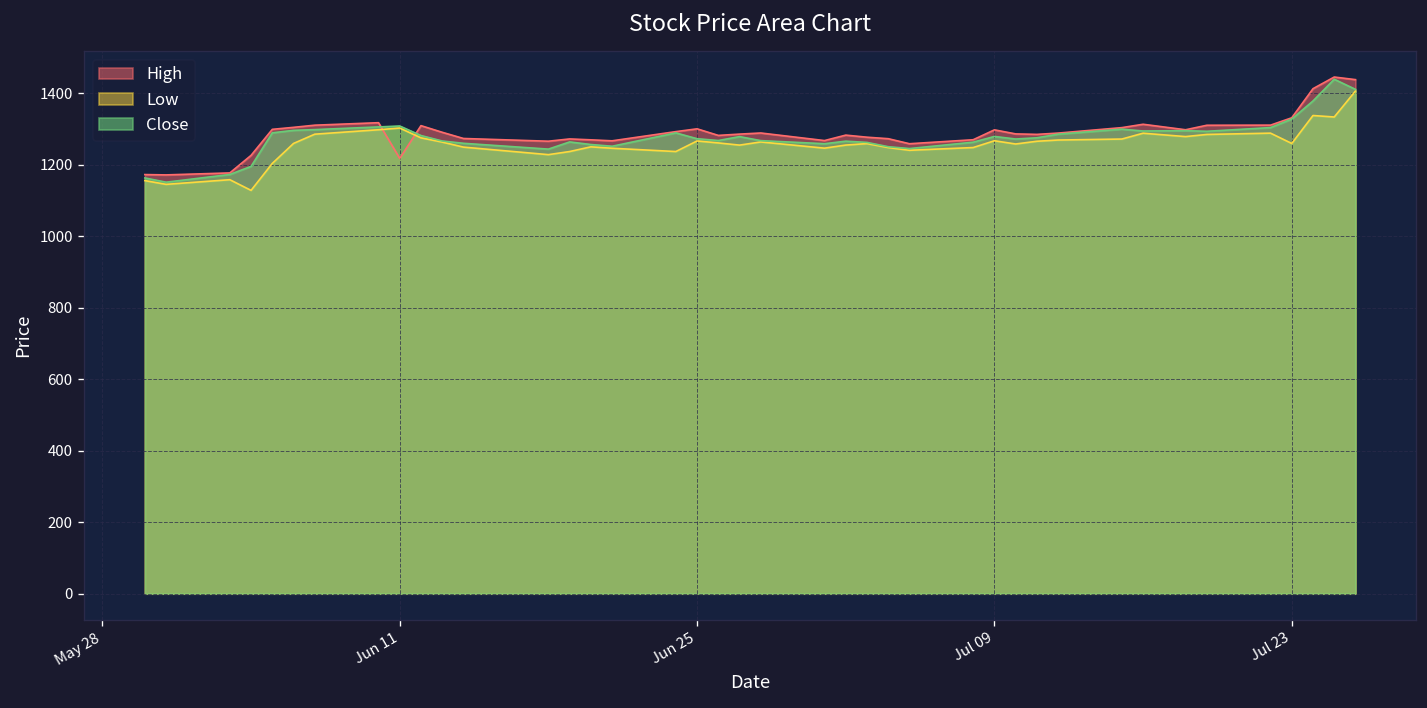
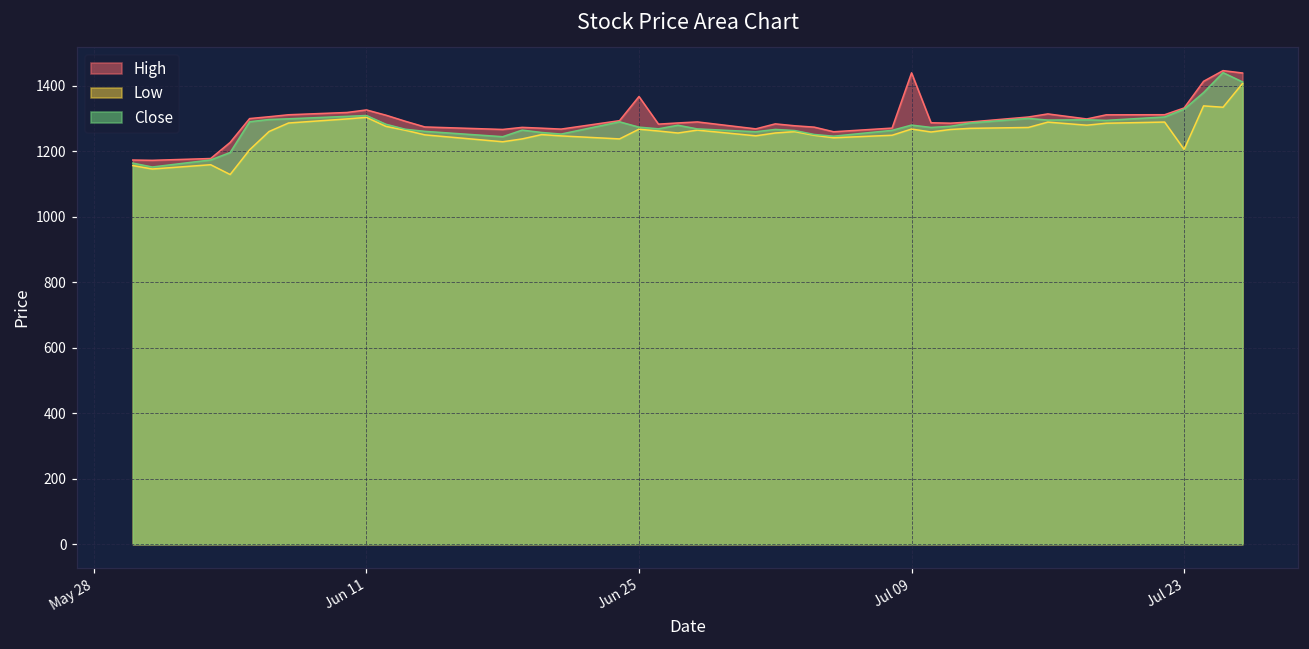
High, Jun 11: 1220 -> 1330
High, Jun 25: 1300 -> 1370
High, Jul 09: 1300 -> 1440
Low, Jul 23: 1260 -> 1210
